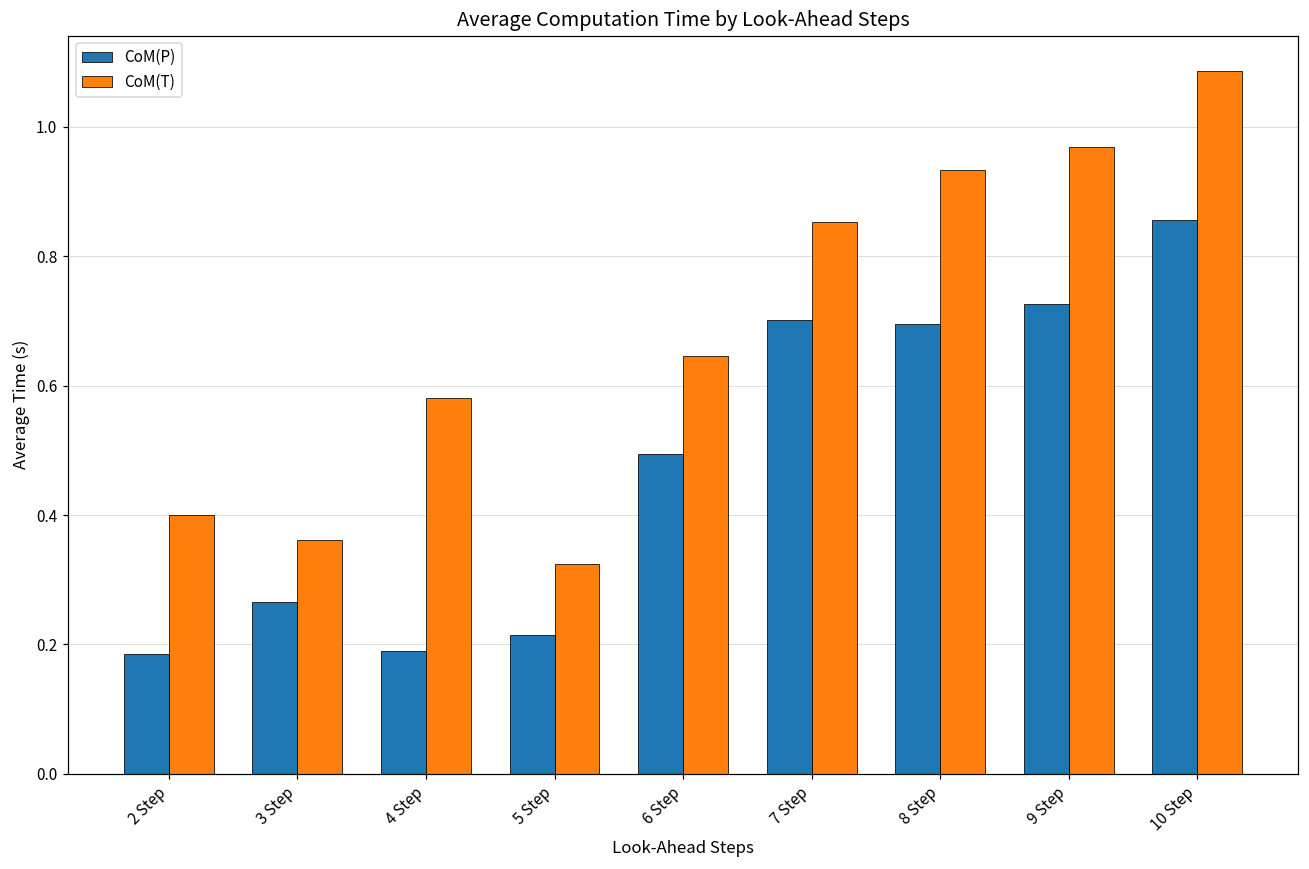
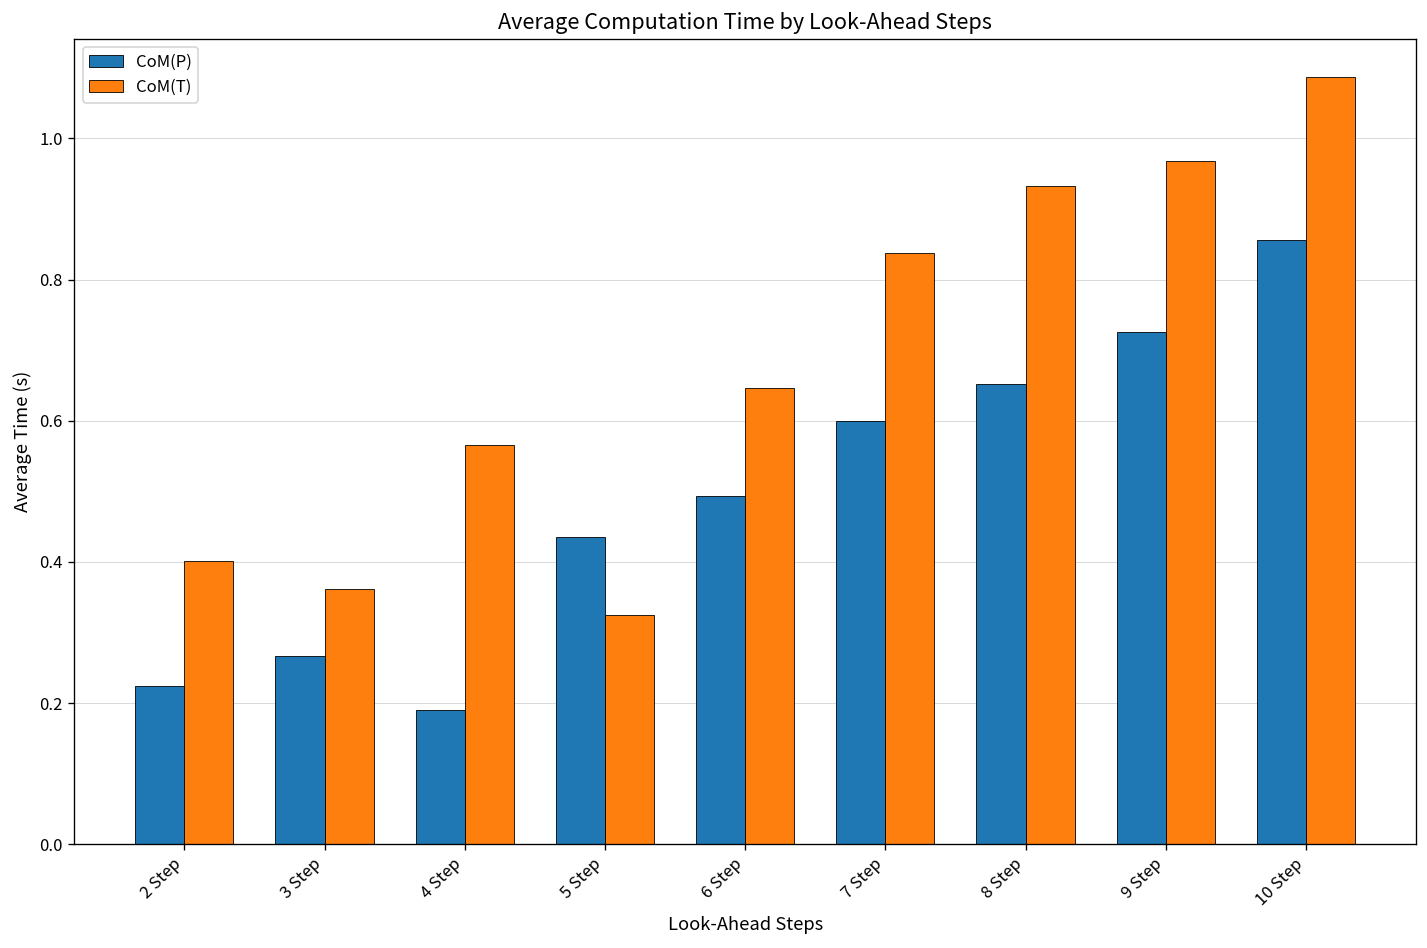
CoM(P), 2 Step: 0.19 -> 0.22
CoM(T), 4 Step: 0.58 -> 0.57
CoM(P), 5 Step: 0.21 -> 0.44
CoM(P), 7 Step: 0.70 -> 0.60
CoM(T), 7 Step: 0.85 -> 0.84
CoM(P), 8 Step: 0.70 -> 0.65
